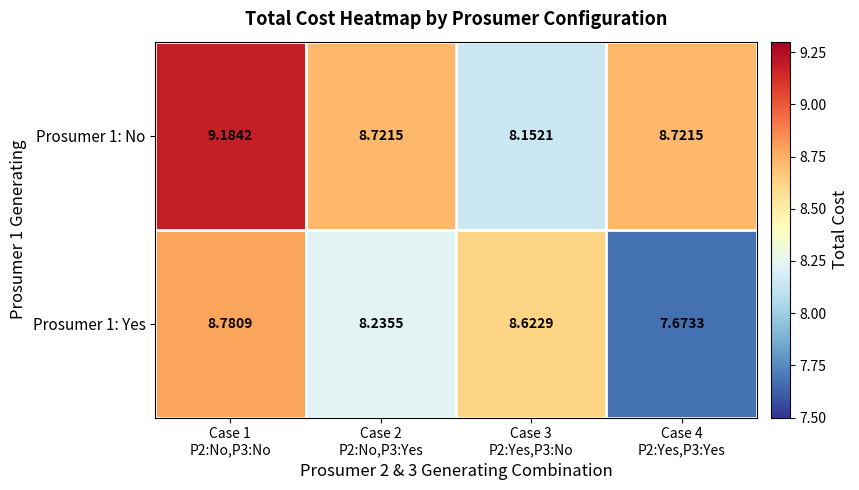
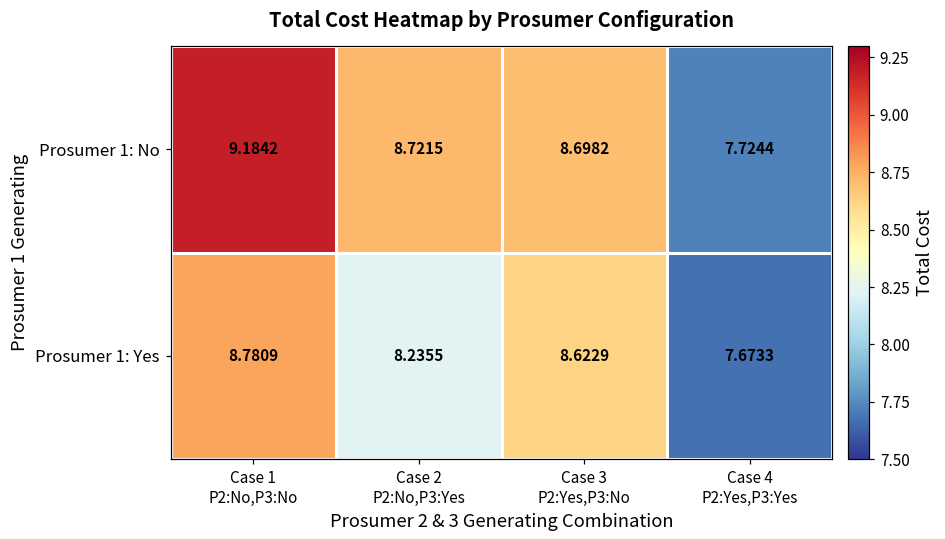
Prosumer 1: No, Case 3 P2:Yes,P3:No: 8.1521 -> 8.6982
Prosumer 1: No, Case 4 P2:Yes,P3:Yes: 8.7215 -> 7.7244
